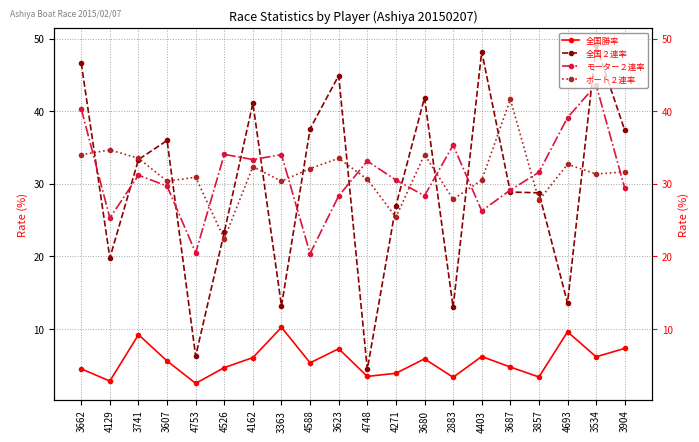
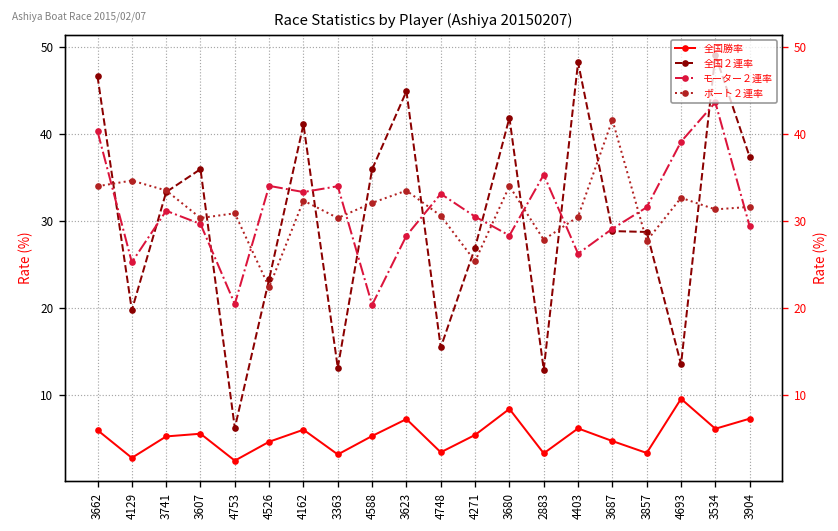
全国勝率, 3662: 5 -> 6
全国勝率, 3741: 9 -> 5
全国勝率, 3363: 10 -> 3
全国２連率, 4588: 38 -> 36
全国２連率, 4748: 4 -> 15
全国勝率, 4271: 4 -> 5
全国勝率, 3680: 6 -> 8
